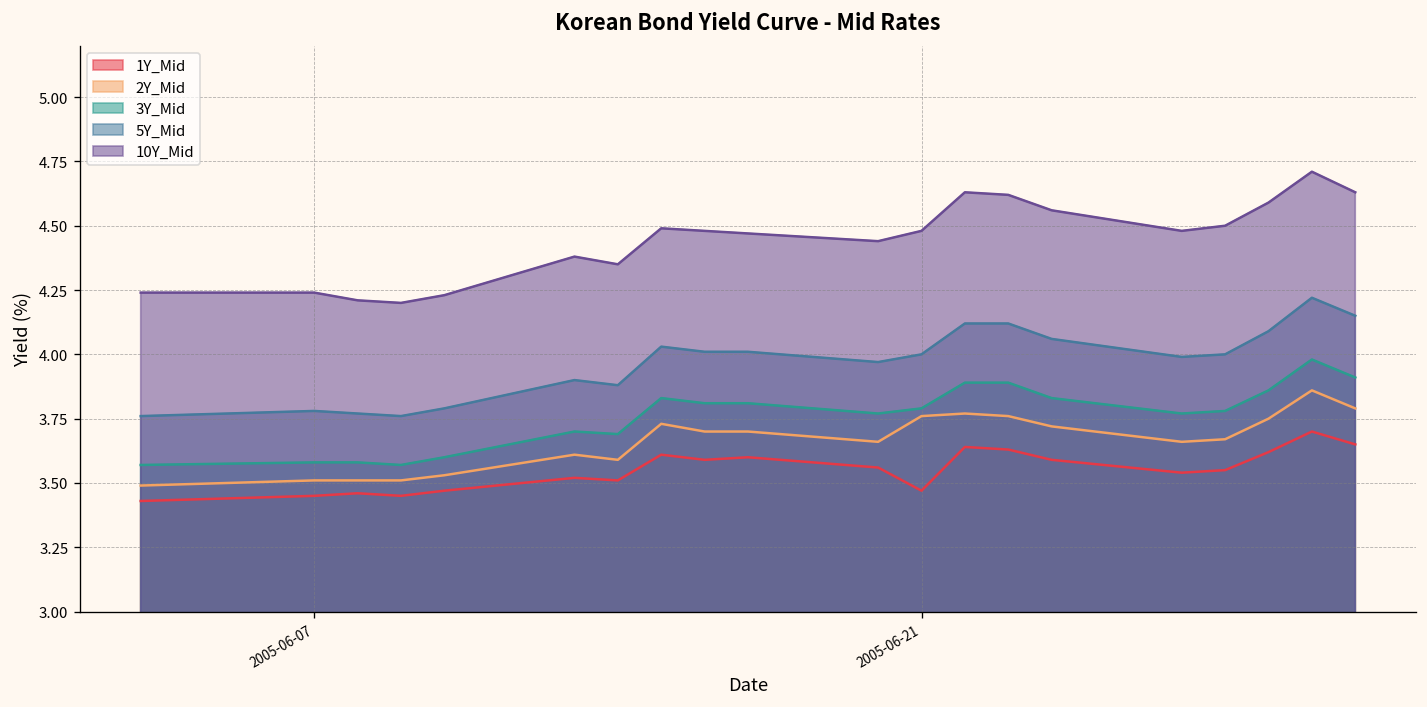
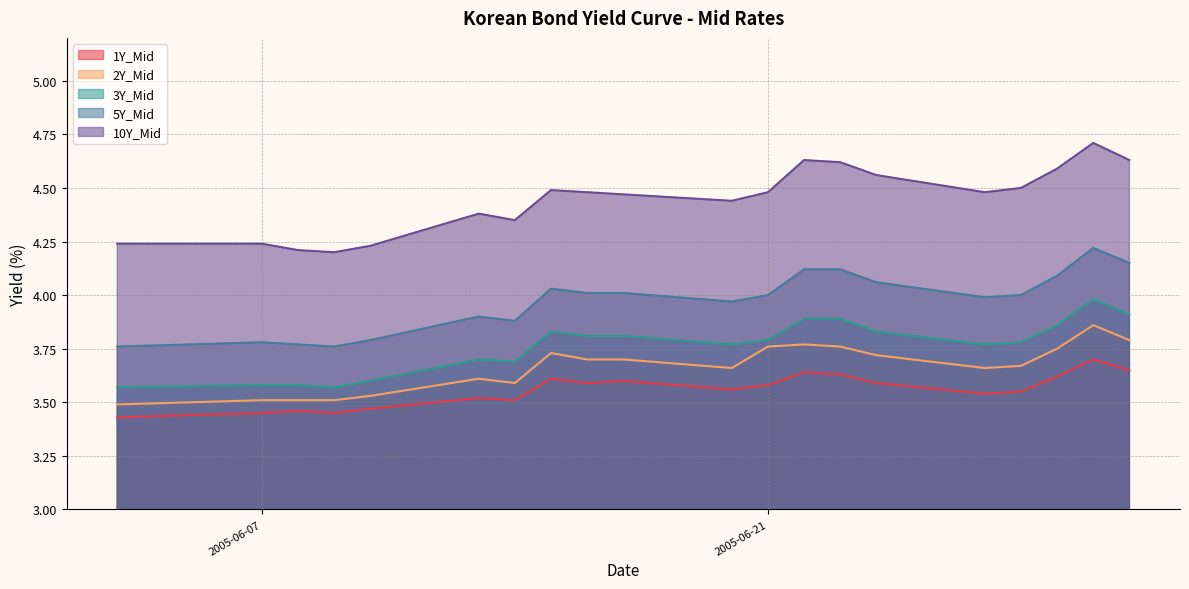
1Y_Mid, 2005-06-21: 3.47 -> 3.58
